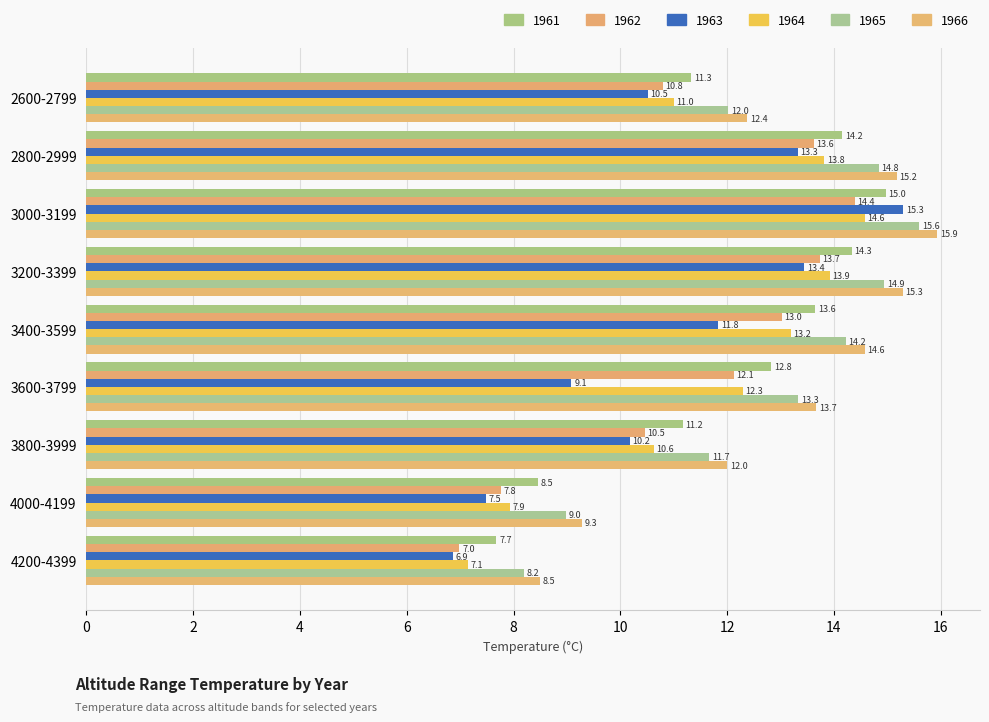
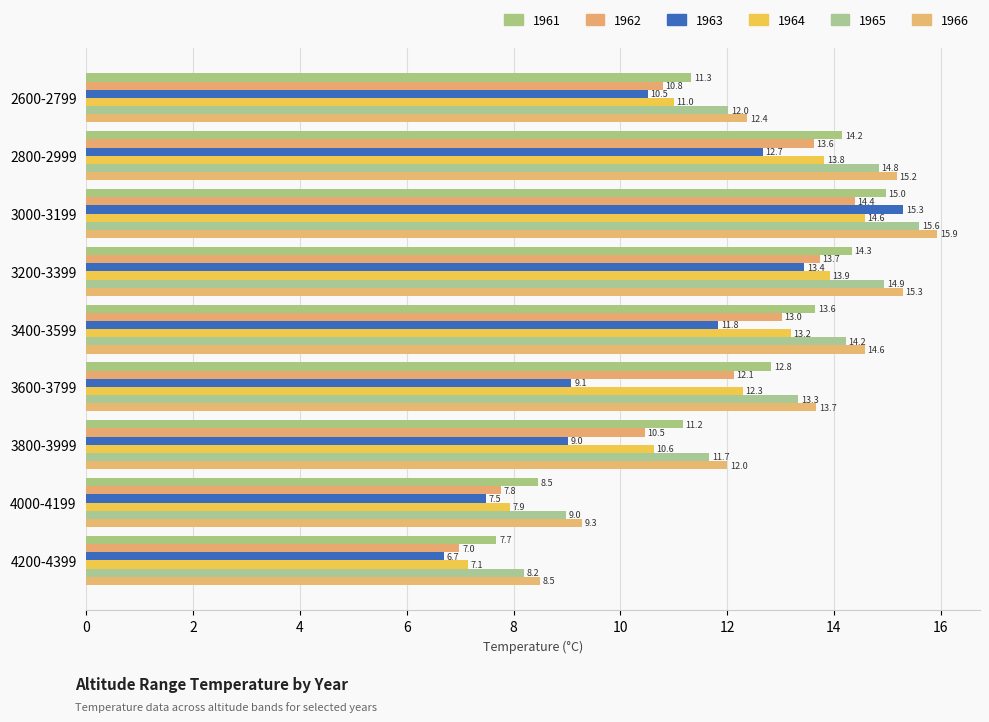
1963, 2800-2999: 13.3 -> 12.7
1963, 3800-3999: 10.2 -> 9.0
1963, 4200-4399: 6.9 -> 6.7
